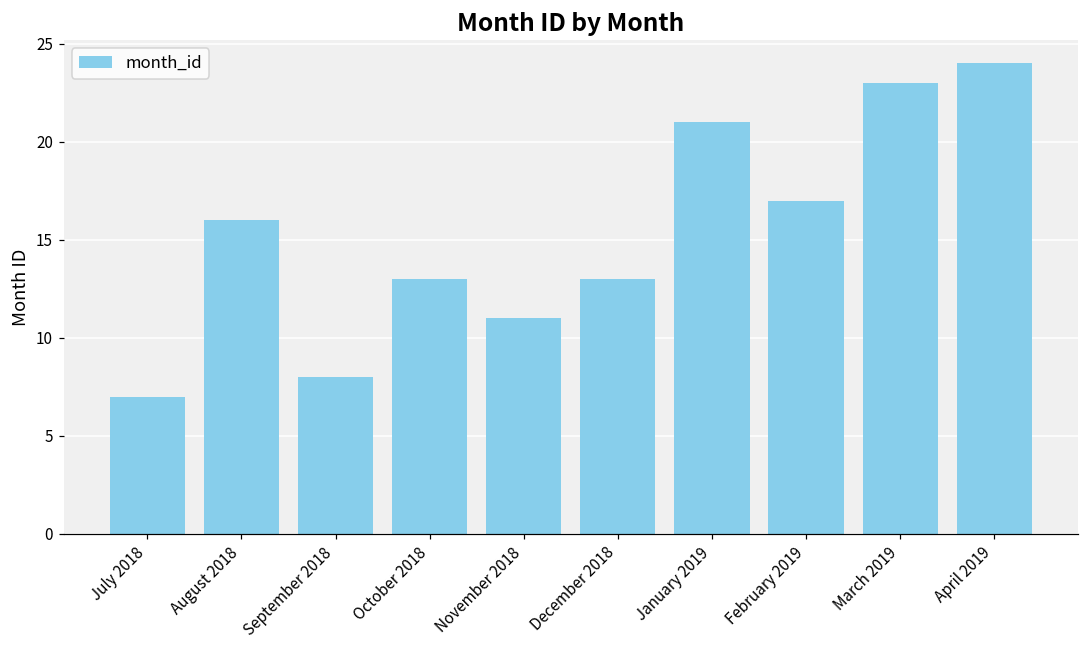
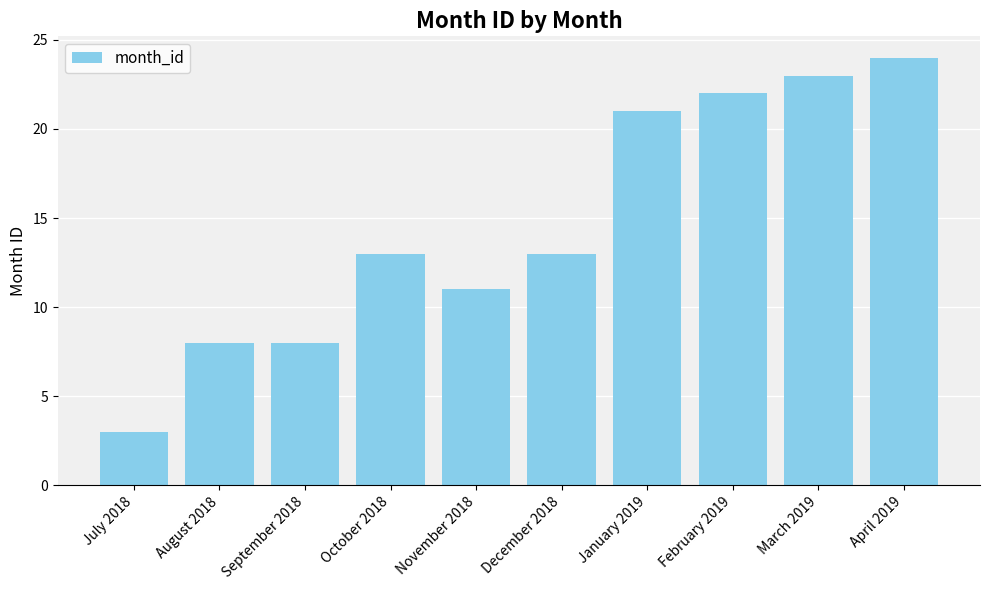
July 2018: 7 -> 3
August 2018: 16 -> 8
February 2019: 17 -> 22
